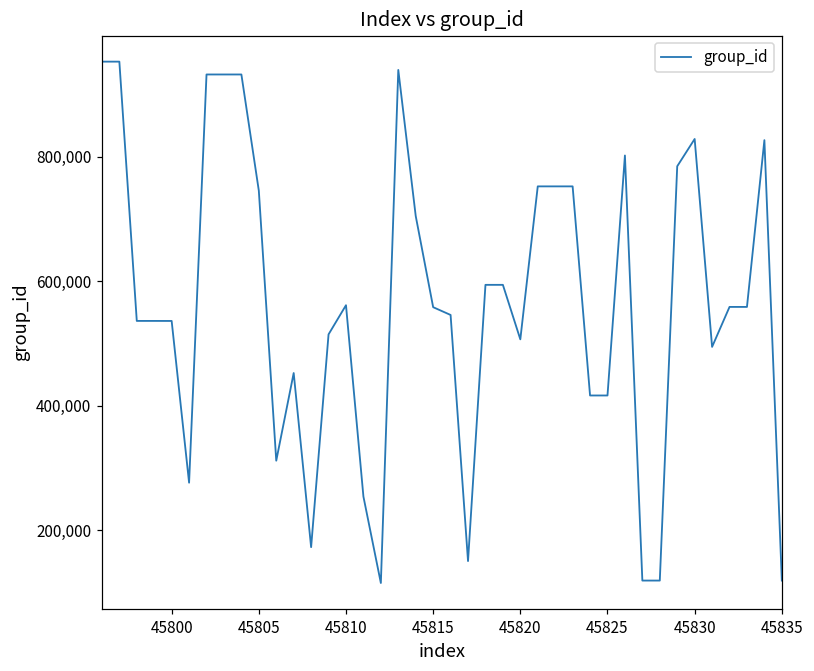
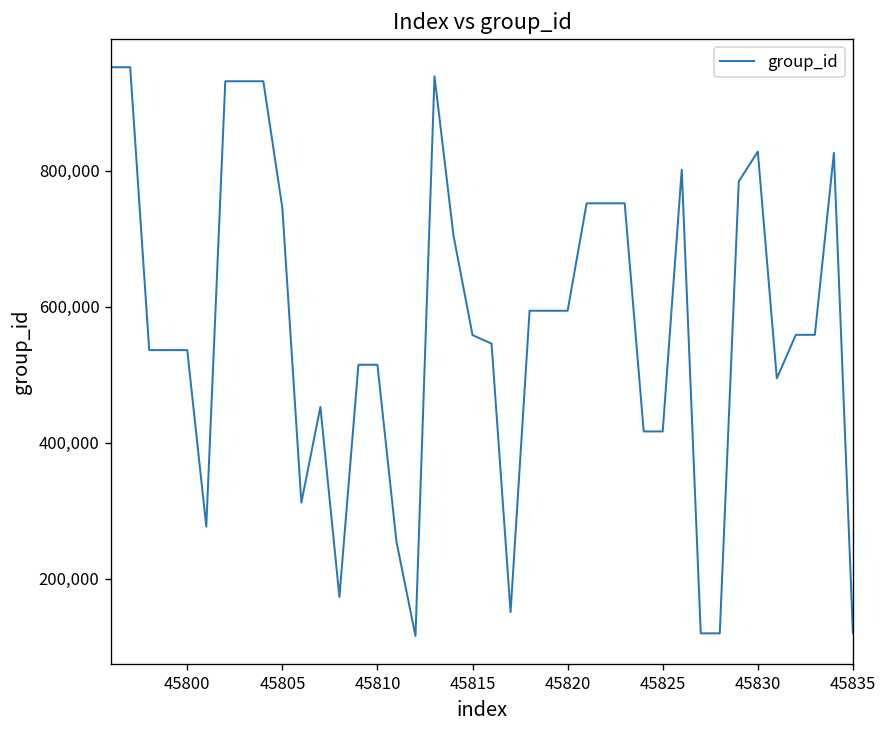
45810: 560,000 -> 510,000
45820: 510,000 -> 590,000
